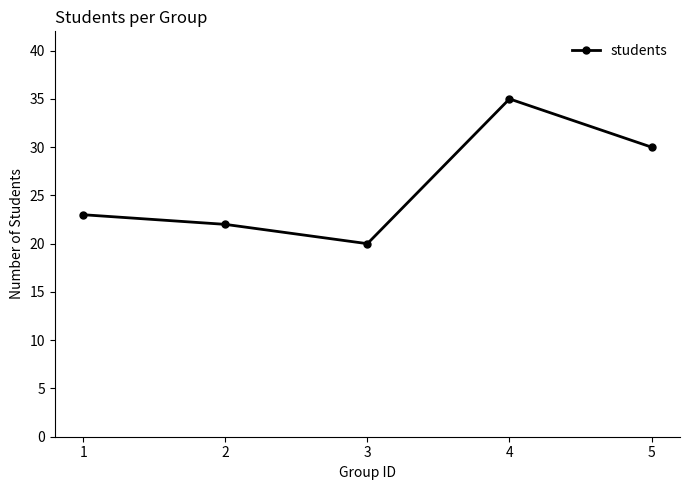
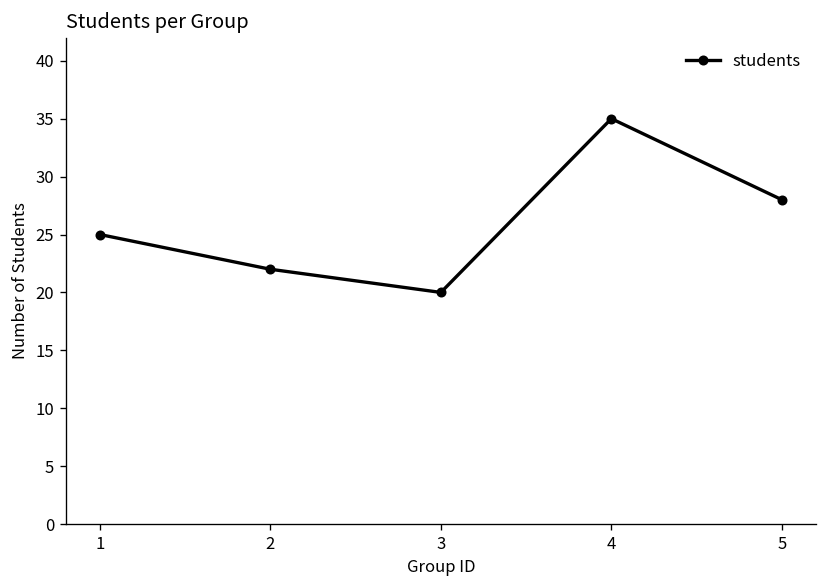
1: 23 -> 25
5: 30 -> 28
